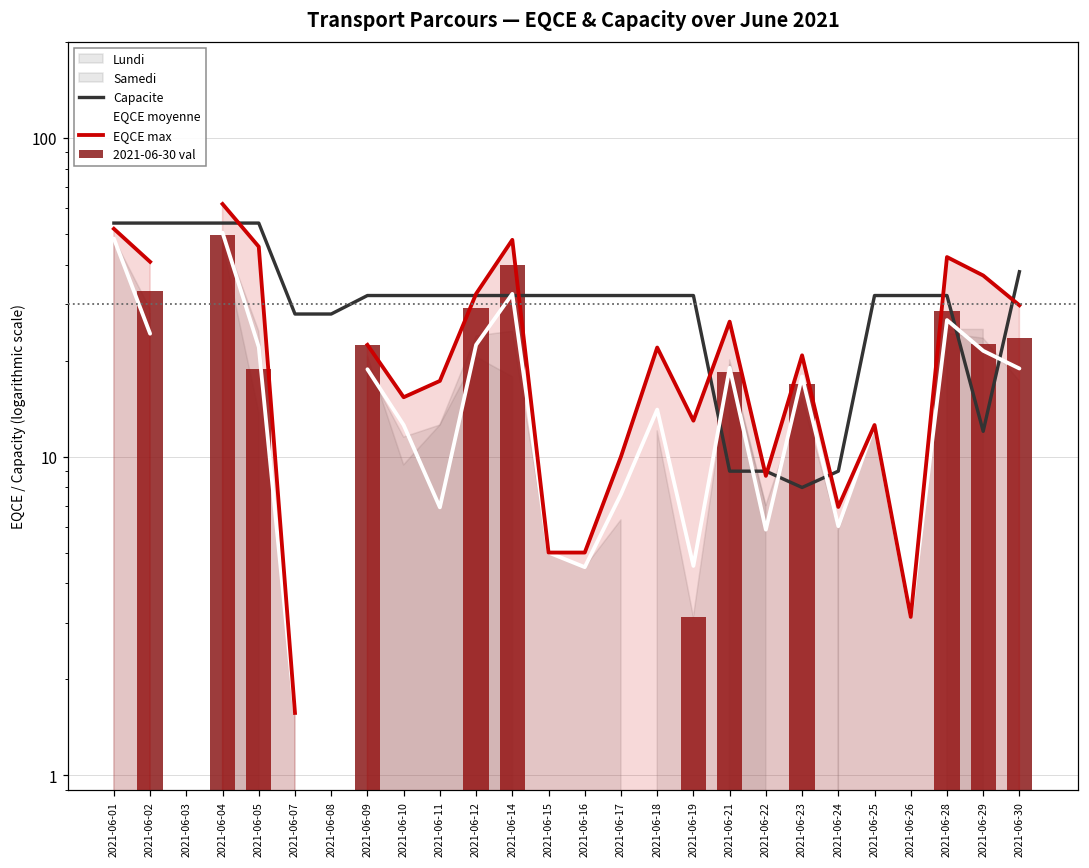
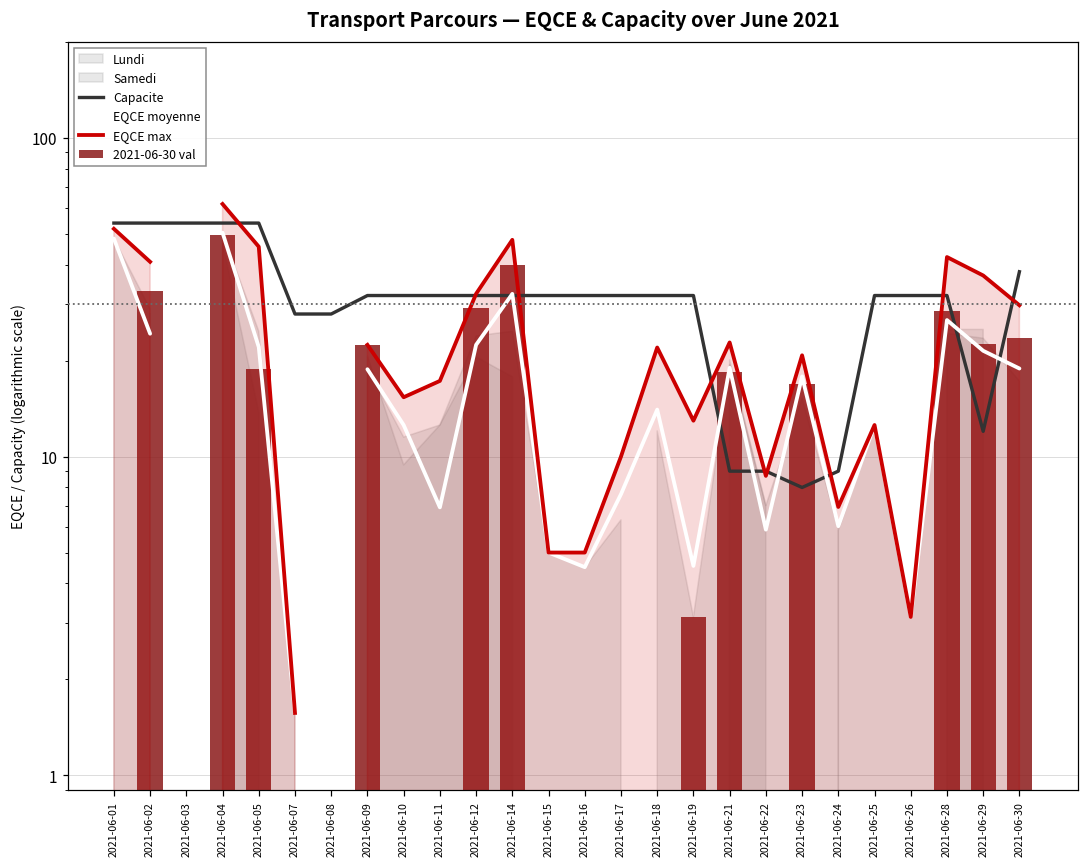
EQCE max, 2021-06-21: 27 -> 23
